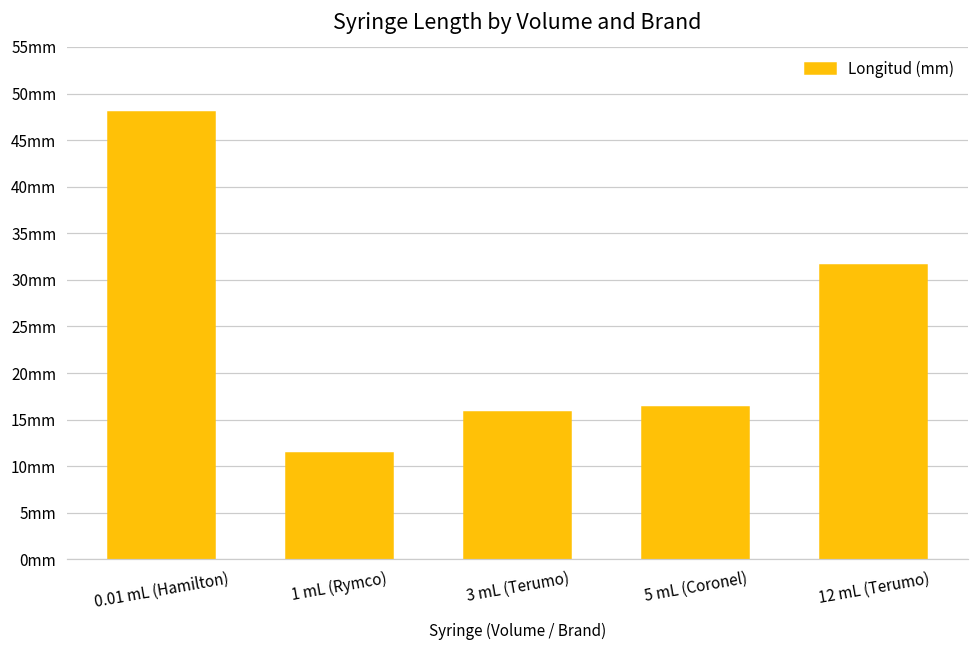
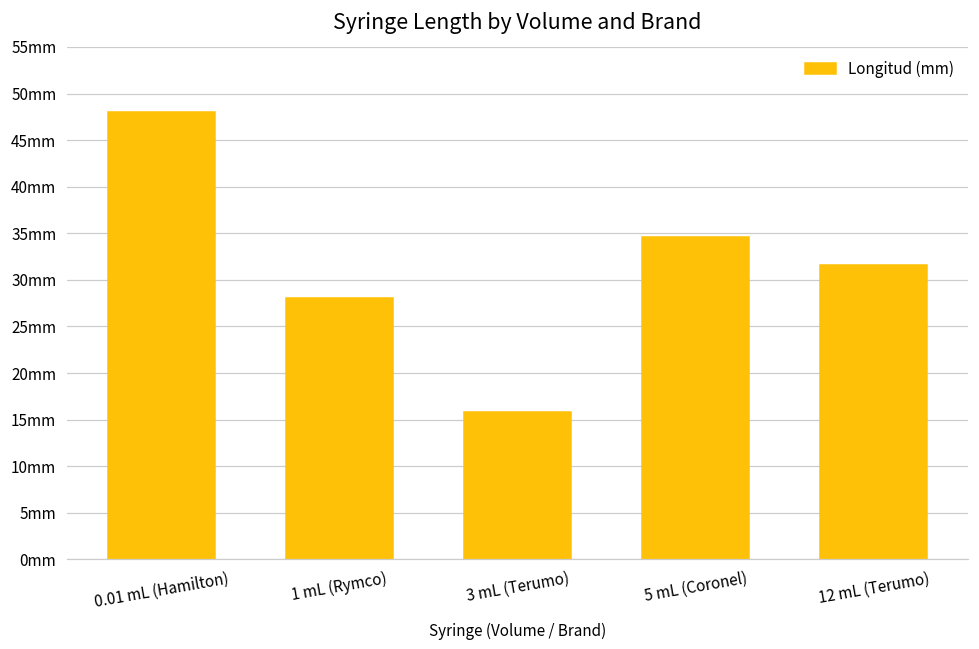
1 mL (Rymco): 11mm -> 28mm
5 mL (Coronel): 16mm -> 35mm
